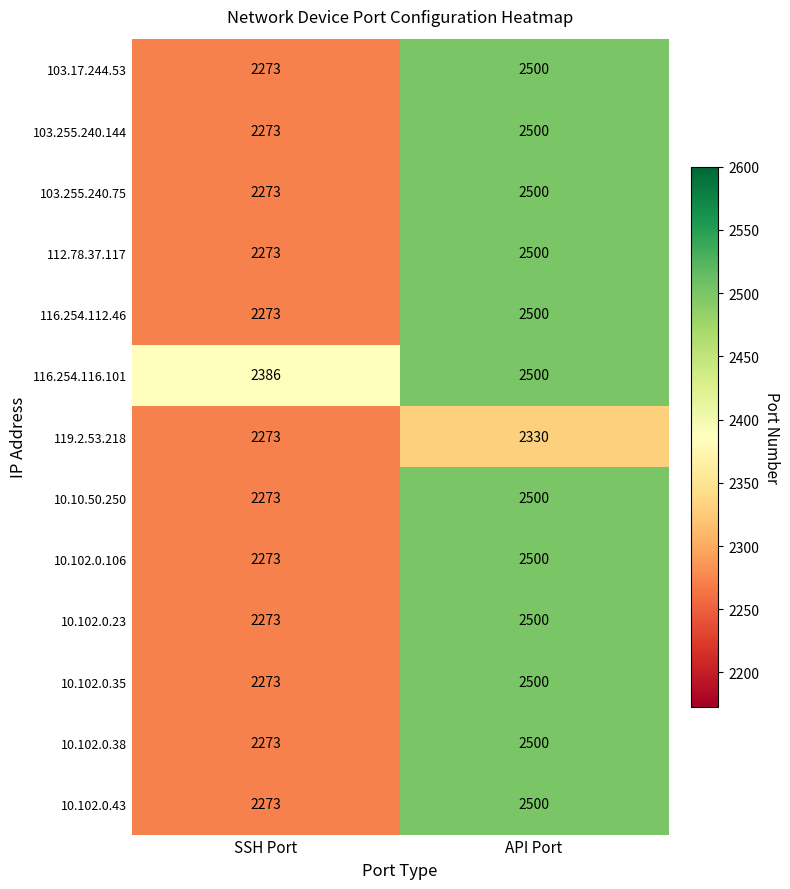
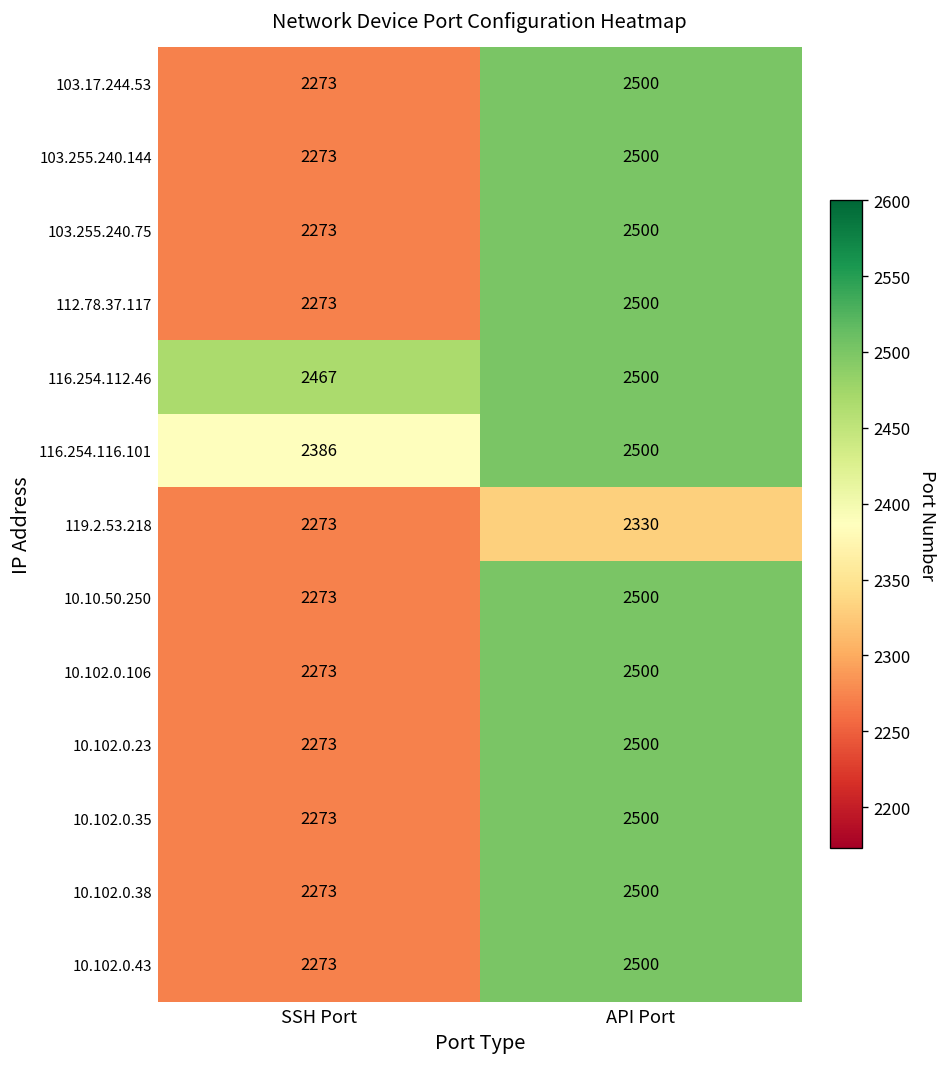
116.254.112.46, SSH Port: 2273 -> 2467
